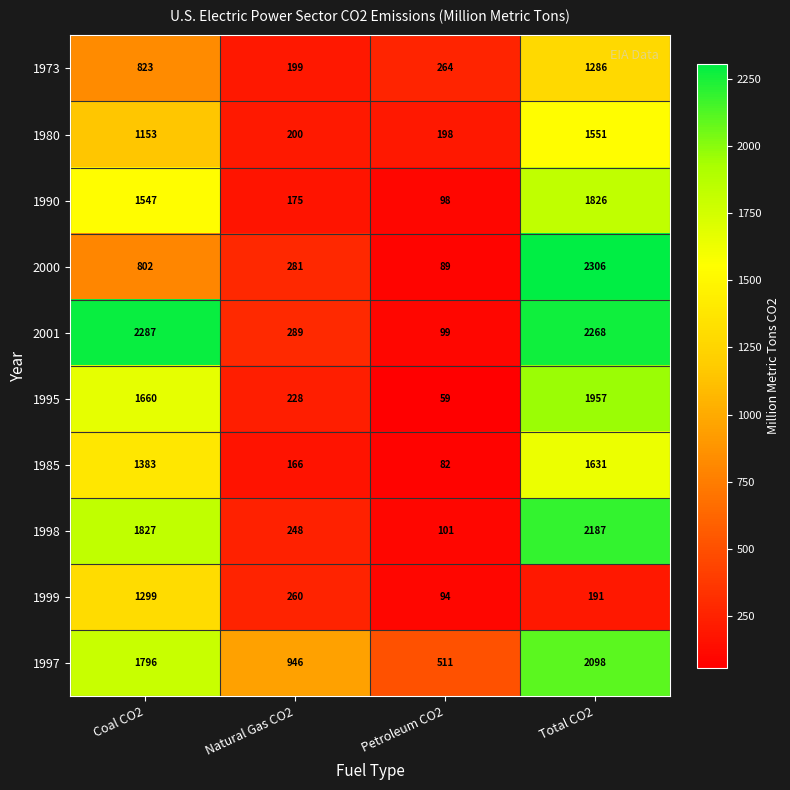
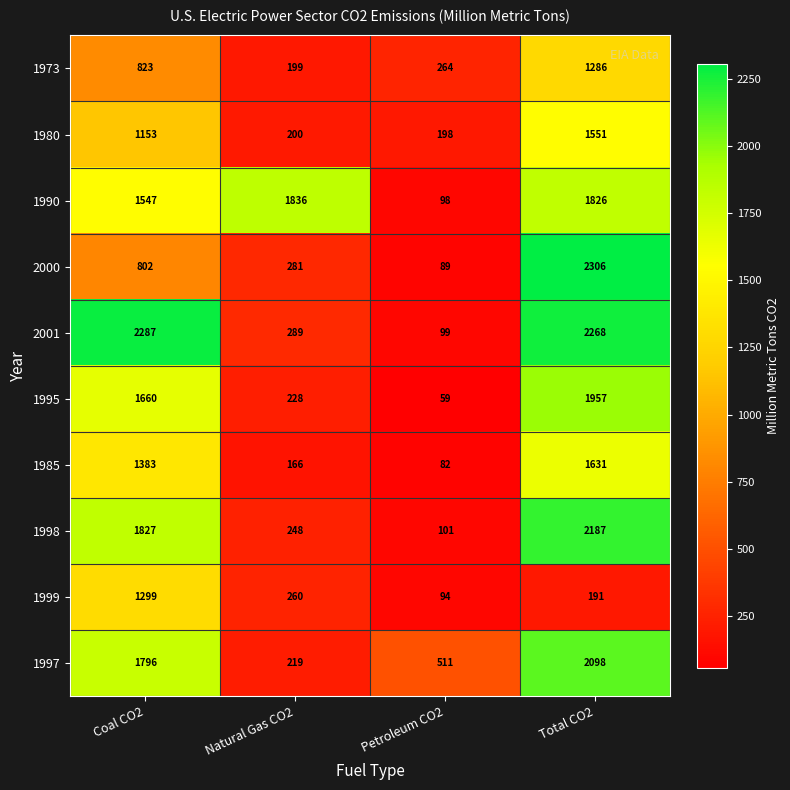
1990, Natural Gas CO2: 175 -> 1836
1997, Natural Gas CO2: 946 -> 219
